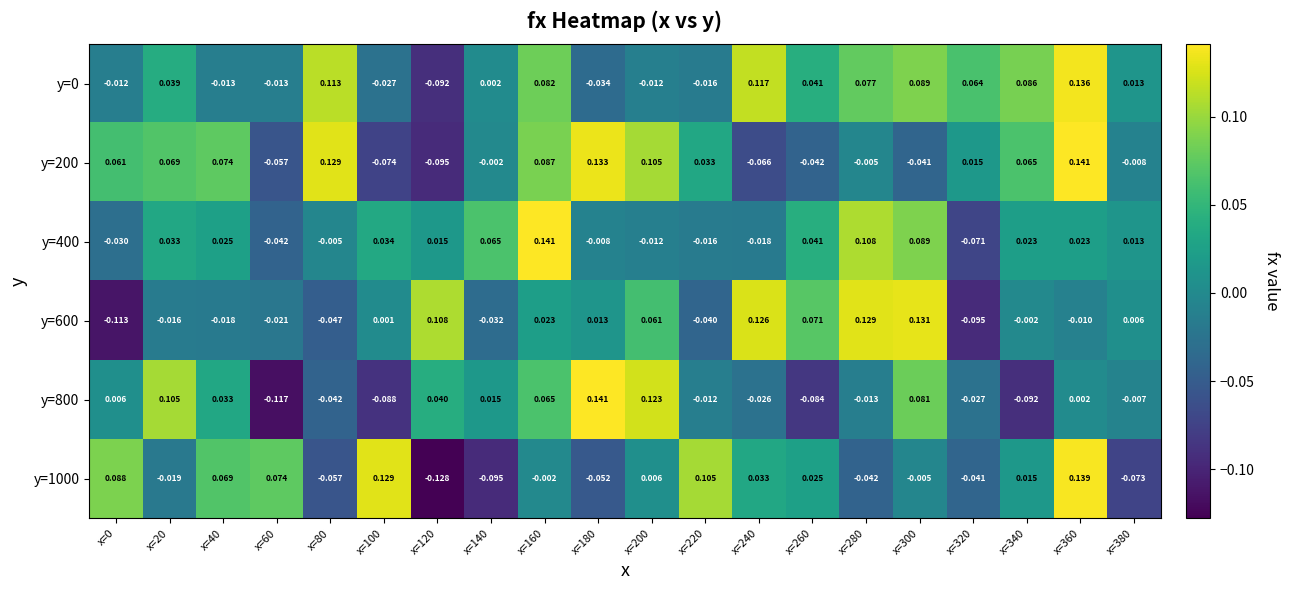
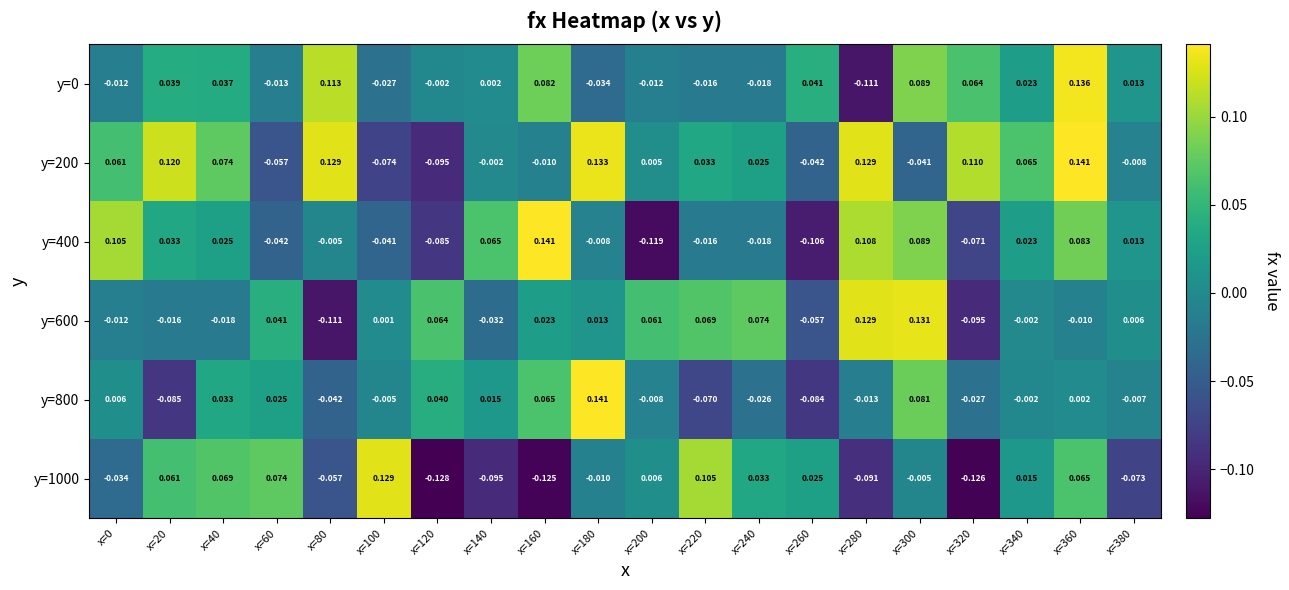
y=0, x=40: -0.013 -> 0.037
y=0, x=120: -0.092 -> -0.002
y=0, x=240: 0.117 -> -0.018
y=0, x=280: 0.077 -> -0.111
y=0, x=340: 0.086 -> 0.023
y=200, x=20: 0.069 -> 0.120
y=200, x=160: 0.087 -> -0.010
y=200, x=200: 0.105 -> 0.005
y=200, x=240: -0.066 -> 0.025
y=200, x=280: -0.005 -> 0.129
y=200, x=320: 0.015 -> 0.110
y=400, x=0: -0.030 -> 0.105
y=400, x=100: 0.034 -> -0.041
y=400, x=120: 0.015 -> -0.085
y=400, x=200: -0.012 -> -0.119
y=400, x=260: 0.041 -> -0.106
y=400, x=360: 0.023 -> 0.083
y=600, x=0: -0.113 -> -0.012
y=600, x=60: -0.021 -> 0.041
y=600, x=80: -0.047 -> -0.111
y=600, x=120: 0.108 -> 0.064
y=600, x=220: -0.040 -> 0.069
y=600, x=240: 0.126 -> 0.074
y=600, x=260: 0.071 -> -0.057
y=800, x=20: 0.105 -> -0.085
y=800, x=60: -0.117 -> 0.025
y=800, x=100: -0.088 -> -0.005
y=800, x=200: 0.123 -> -0.008
y=800, x=220: -0.012 -> -0.070
y=800, x=340: -0.092 -> -0.002
y=1000, x=0: 0.088 -> -0.034
y=1000, x=20: -0.019 -> 0.061
y=1000, x=160: -0.002 -> -0.125
y=1000, x=180: -0.052 -> -0.010
y=1000, x=280: -0.042 -> -0.091
y=1000, x=320: -0.041 -> -0.126
y=1000, x=360: 0.139 -> 0.065
